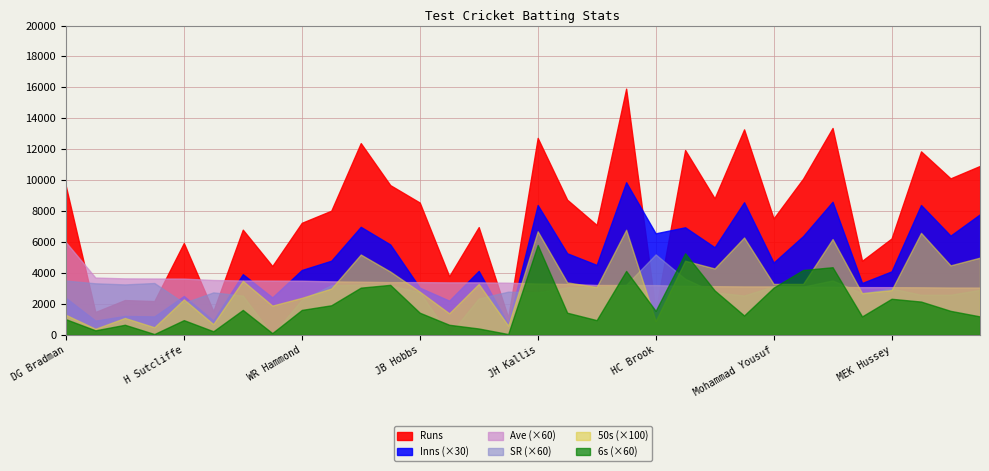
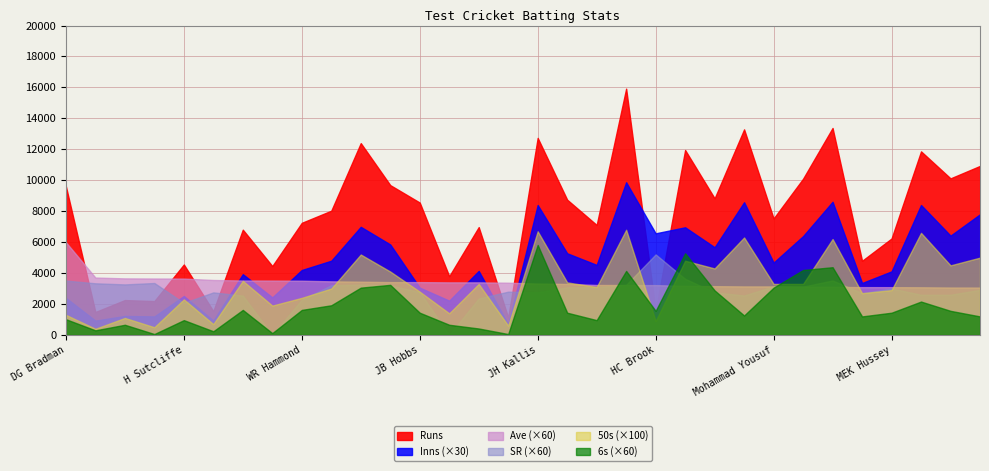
Runs, H Sutcliffe: 5900 -> 4600
6s (×60), MEK Hussey: 2300 -> 1400
